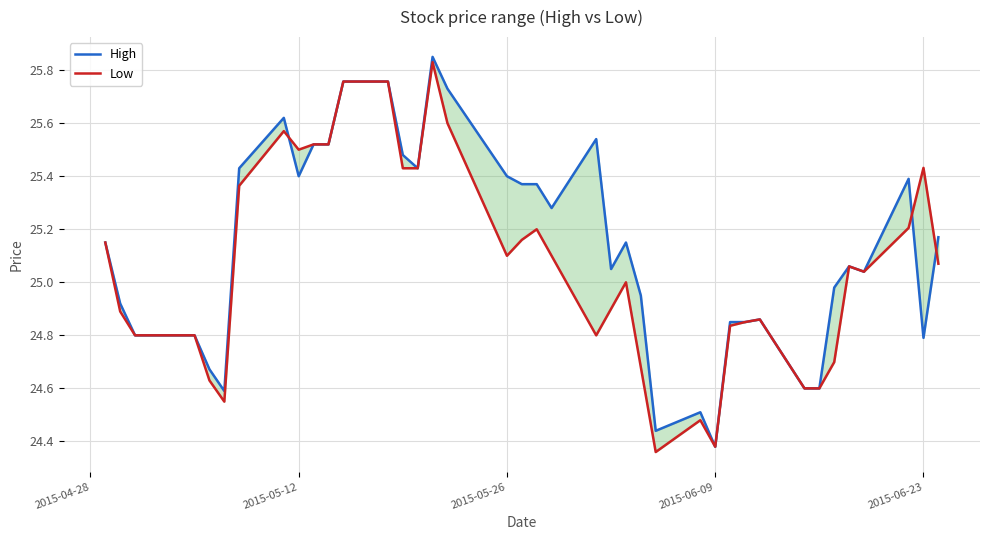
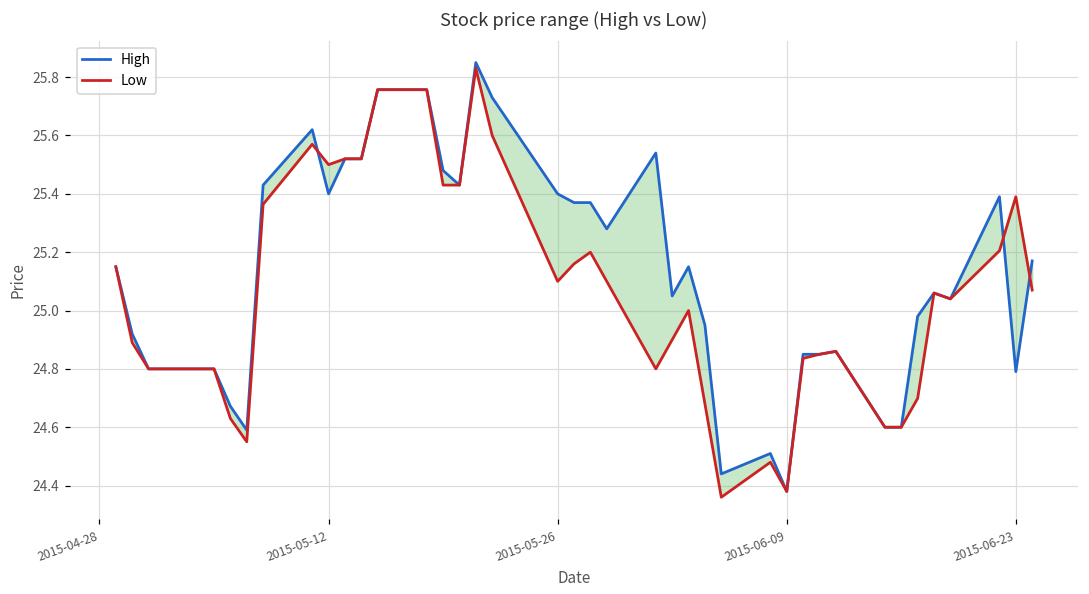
Low, 2015-06-23: 25.43 -> 25.39
